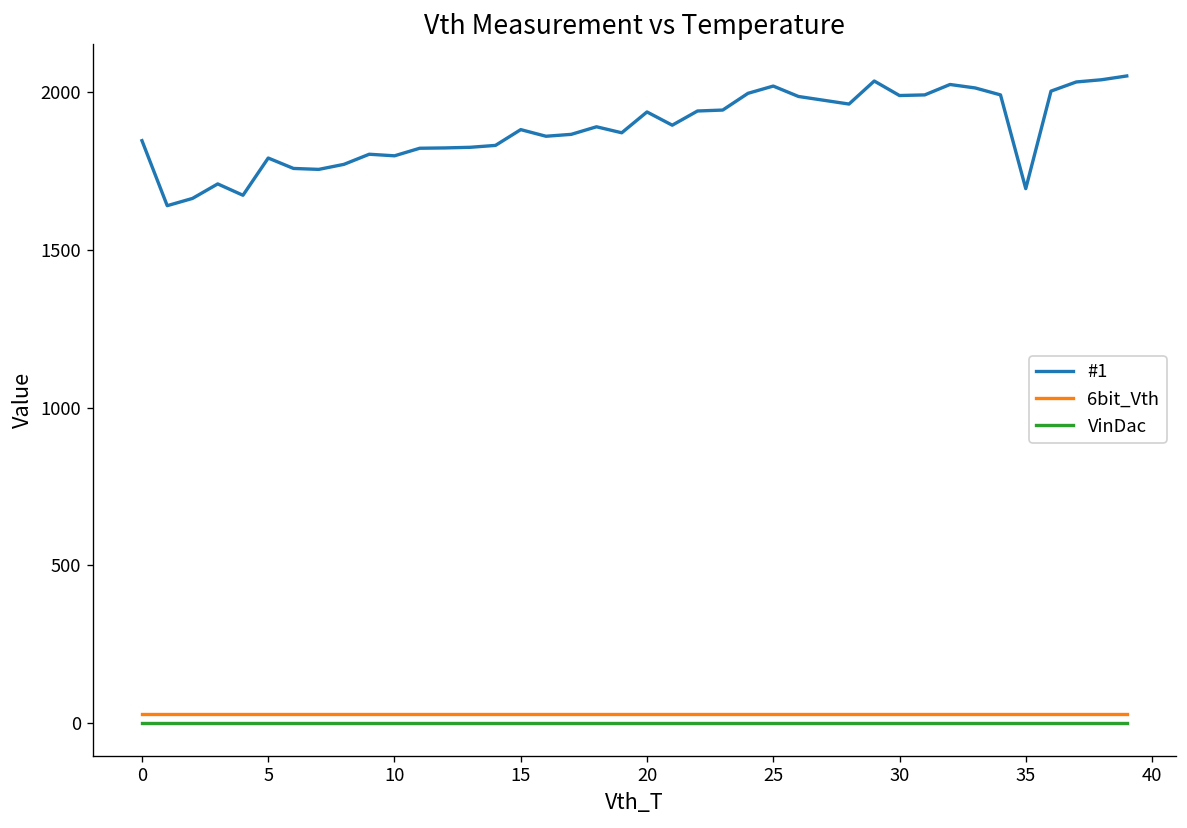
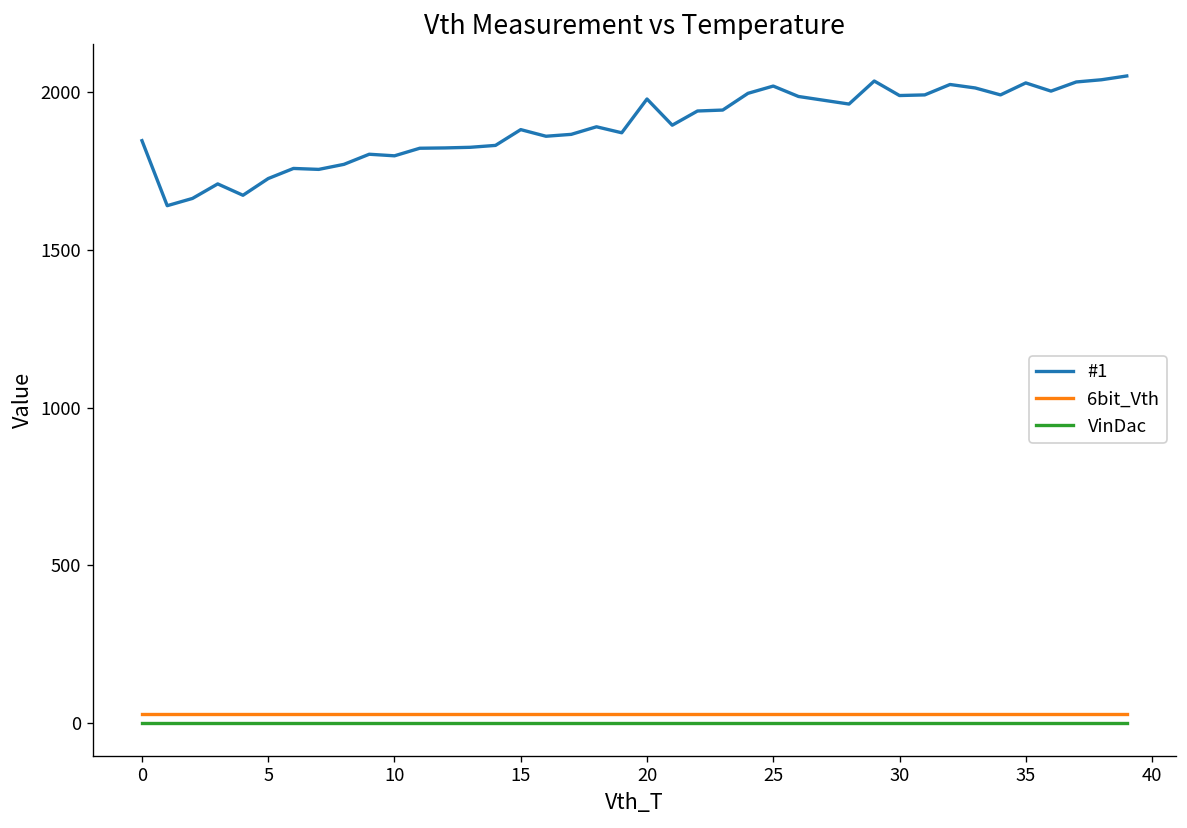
#1, 5: 1790 -> 1730
#1, 20: 1940 -> 1980
#1, 35: 1690 -> 2030
